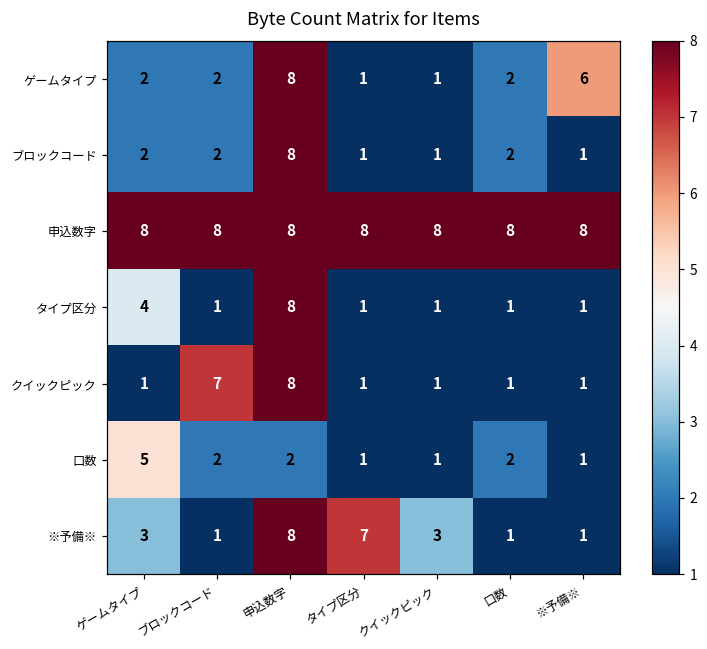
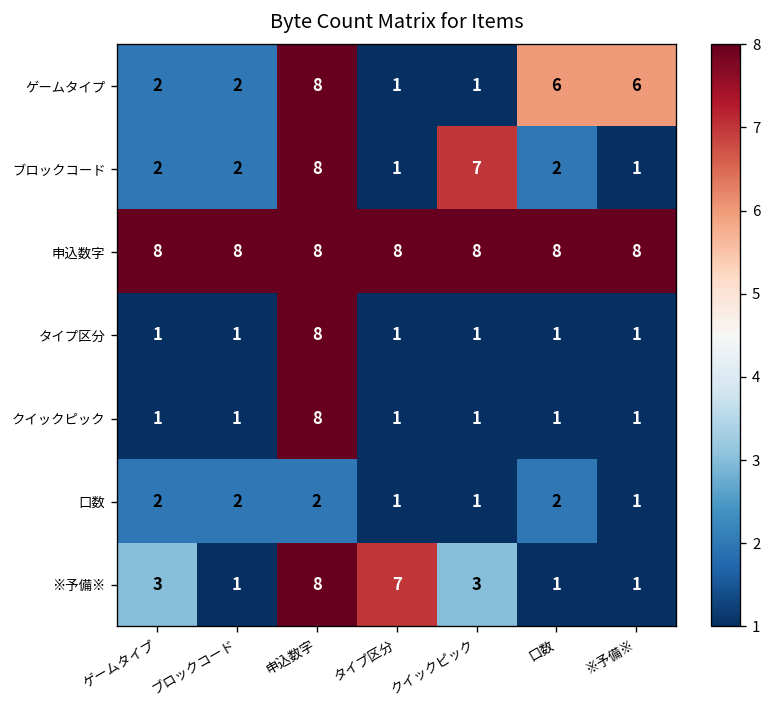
ゲームタイプ, 口数: 2 -> 6
ブロックコード, クイックピック: 1 -> 7
タイプ区分, ゲームタイプ: 4 -> 1
クイックピック, ブロックコード: 7 -> 1
口数, ゲームタイプ: 5 -> 2
